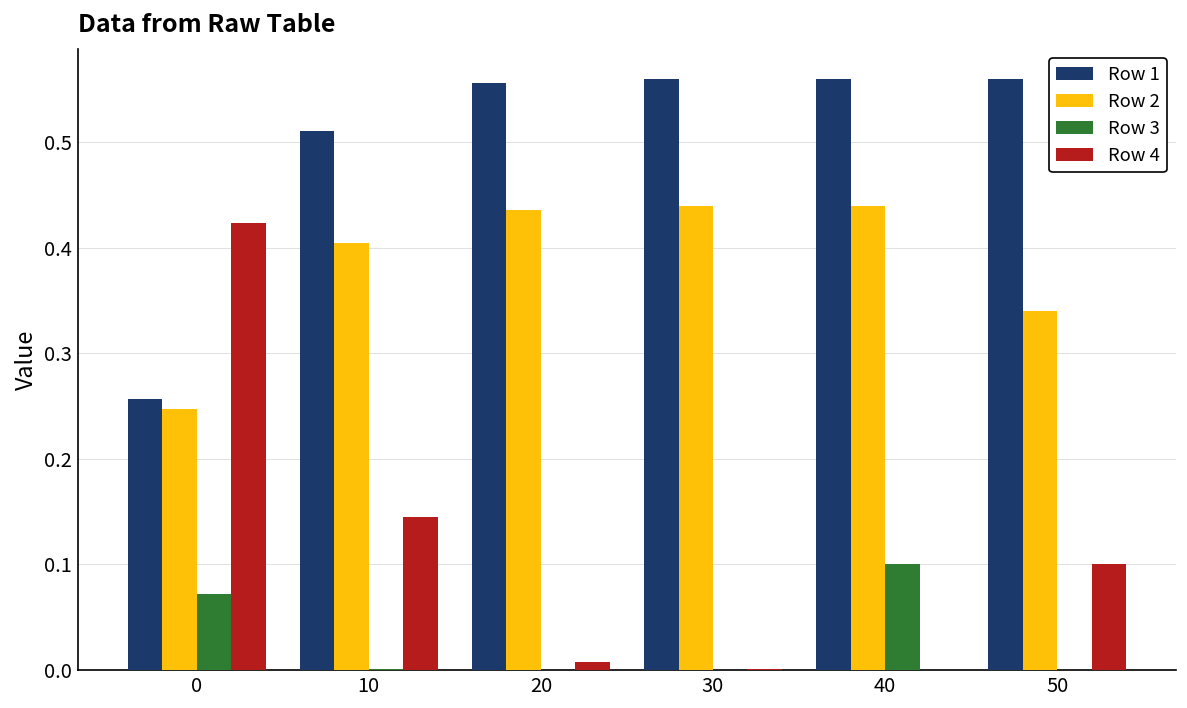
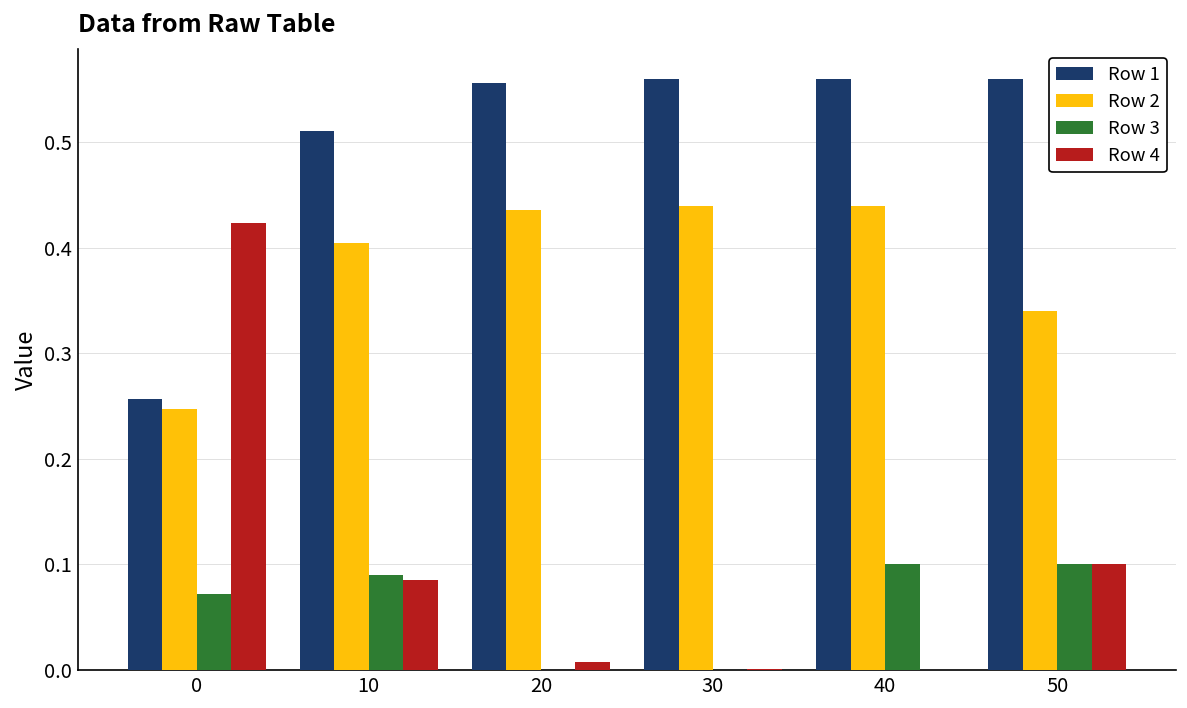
Row 3, 10: 0.00 -> 0.09
Row 4, 10: 0.14 -> 0.09
Row 3, 50: 0.0 -> 0.1
